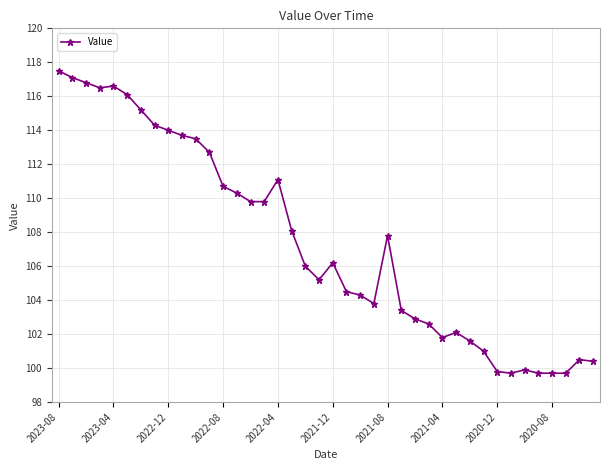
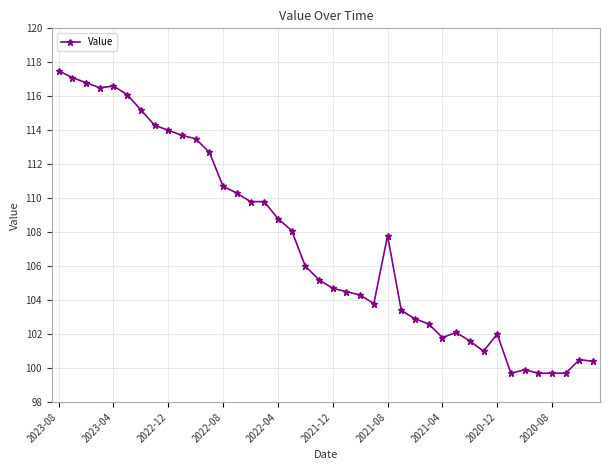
2022-04: 111.1 -> 108.8
2021-12: 106.2 -> 104.7
2020-12: 99.8 -> 102.0
